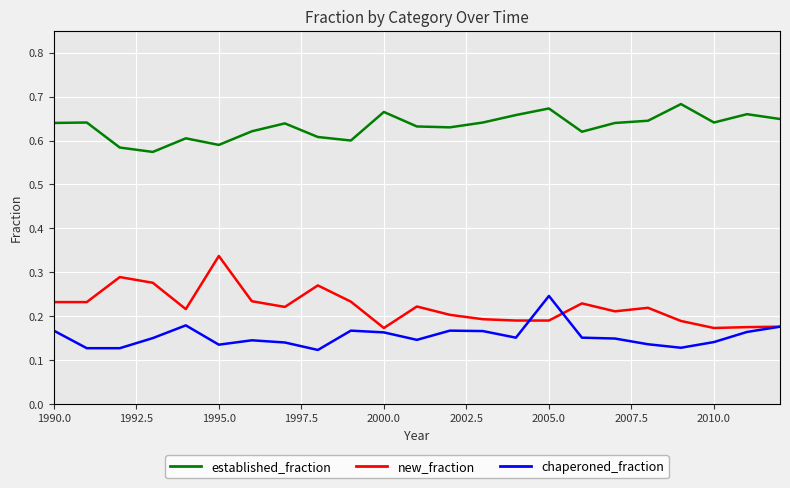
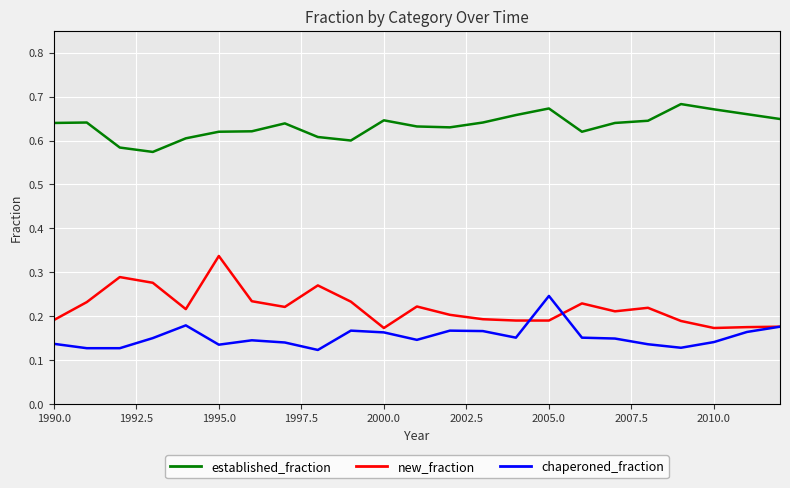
new_fraction, 1990.0: 0.23 -> 0.19
chaperoned_fraction, 1990.0: 0.17 -> 0.14
established_fraction, 1995.0: 0.59 -> 0.62
established_fraction, 2000.0: 0.67 -> 0.65
established_fraction, 2010.0: 0.64 -> 0.67
